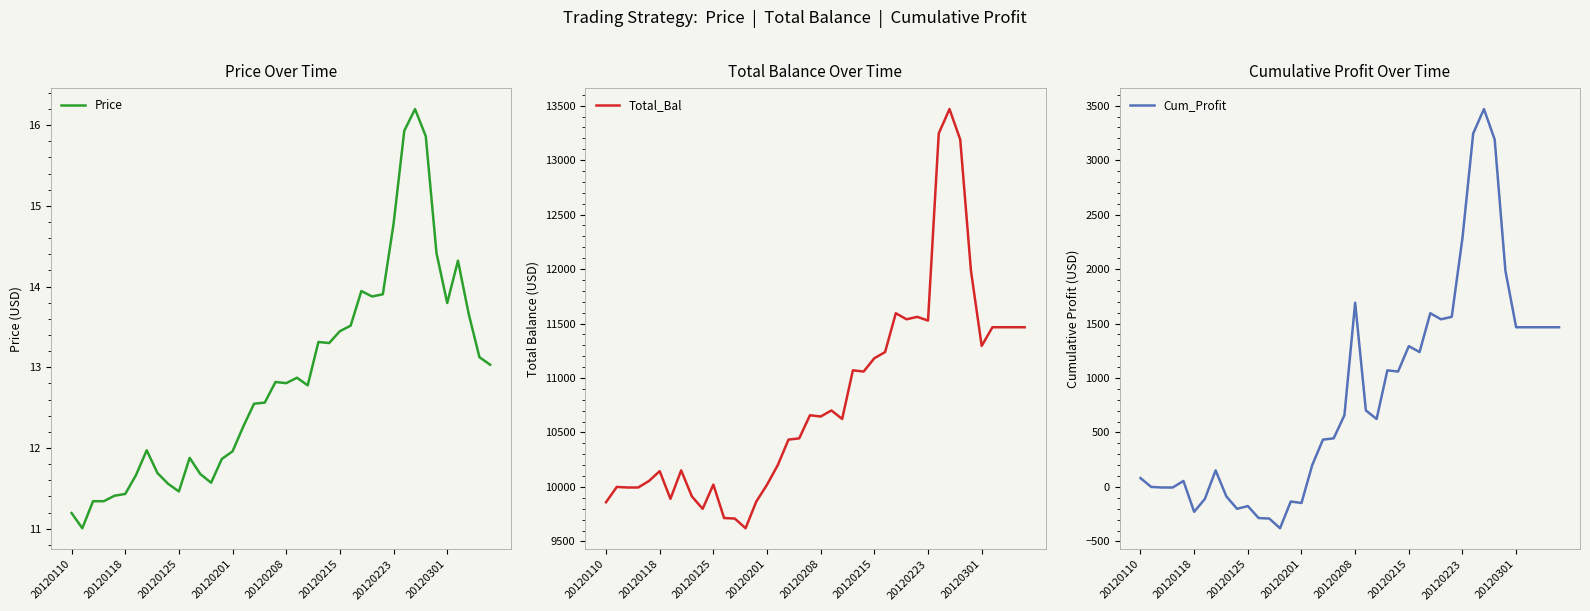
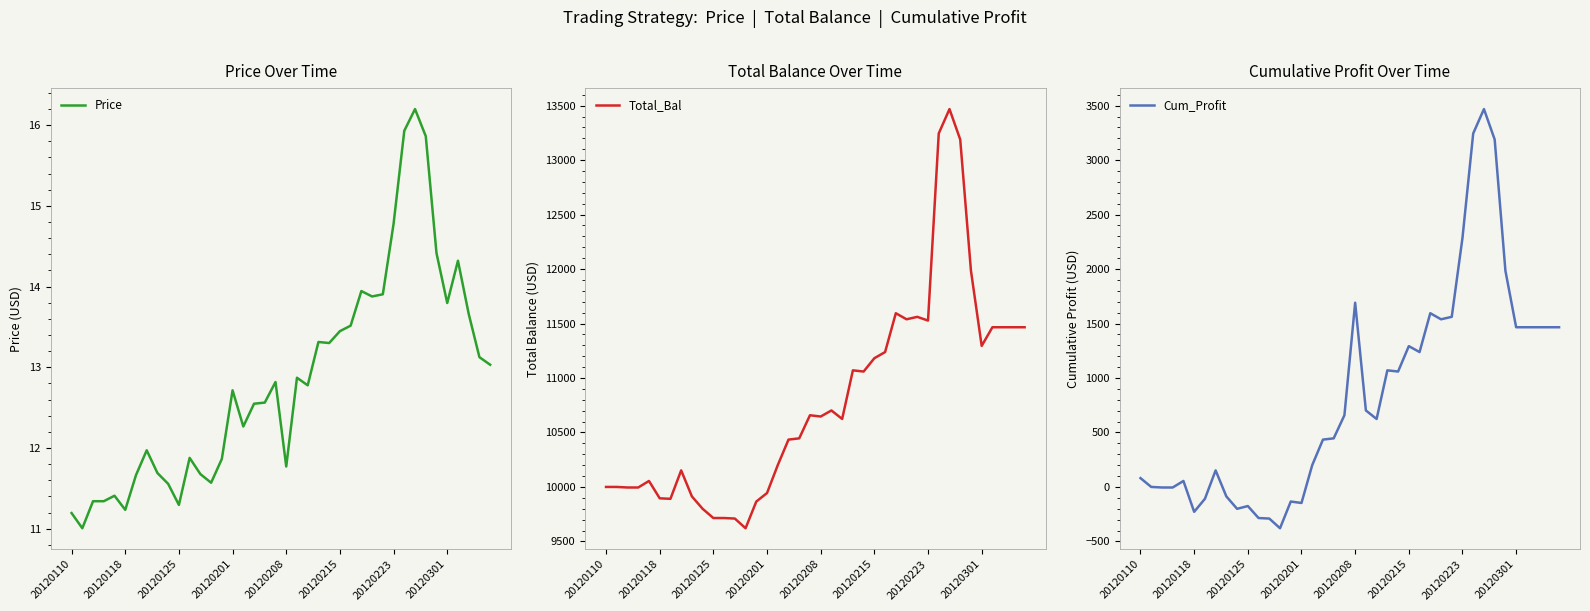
Price Over Time, 20120118: 11.4 -> 11.2
Price Over Time, 20120125: 11.5 -> 11.3
Price Over Time, 20120201: 12.0 -> 12.7
Price Over Time, 20120208: 12.8 -> 11.8
Total Balance Over Time, 20120110: 9860 -> 10000
Total Balance Over Time, 20120118: 10140 -> 9900
Total Balance Over Time, 20120125: 10020 -> 9710
Total Balance Over Time, 20120201: 10020 -> 9940
